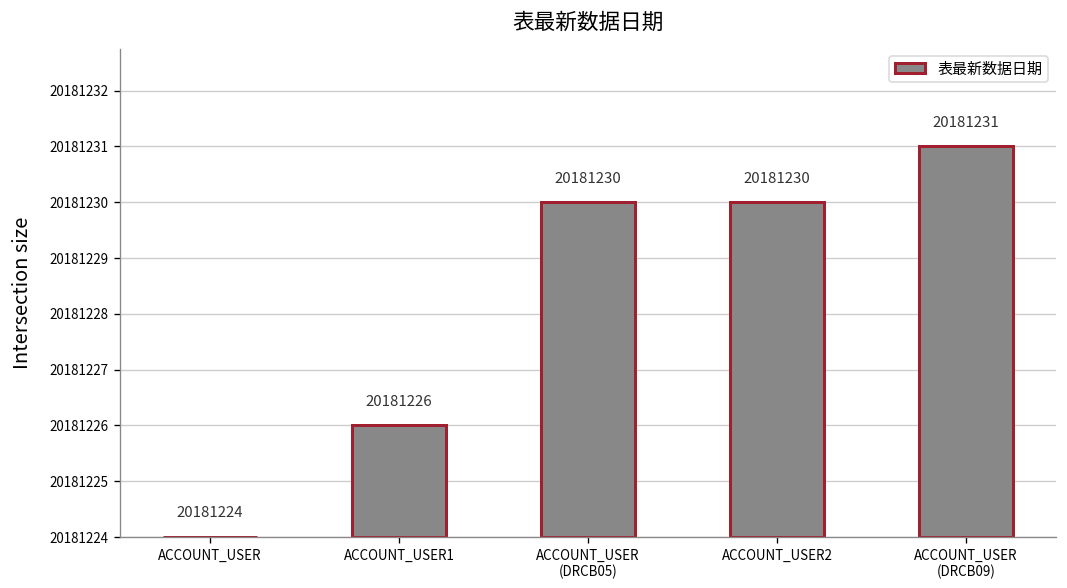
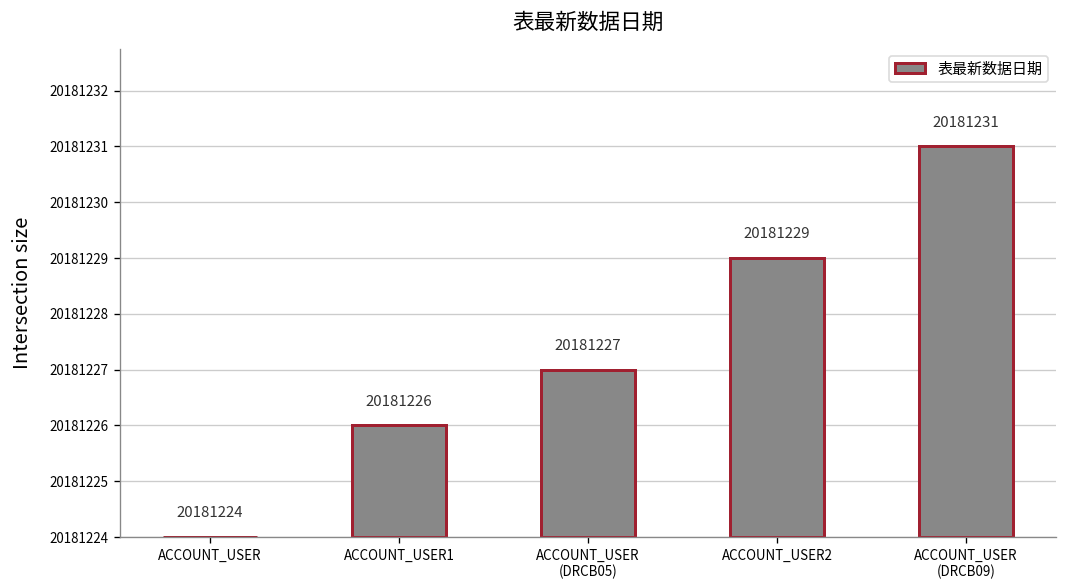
ACCOUNT_USER (DRCB05): 20181230 -> 20181227
ACCOUNT_USER2: 20181230 -> 20181229
